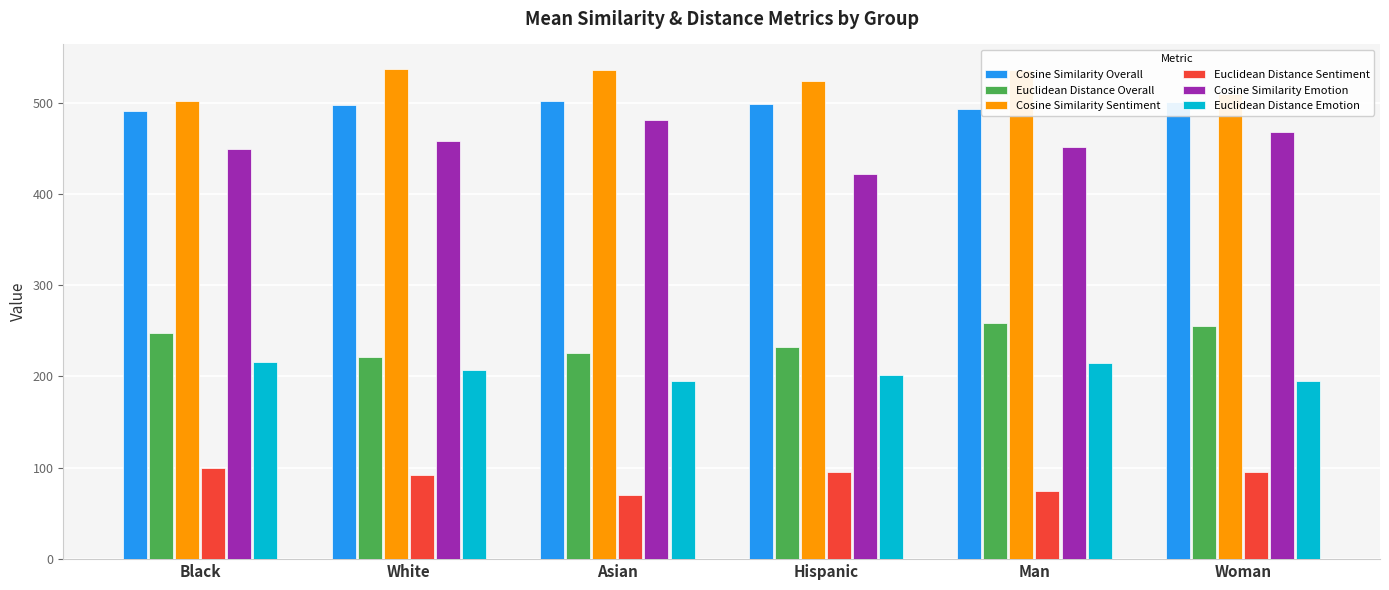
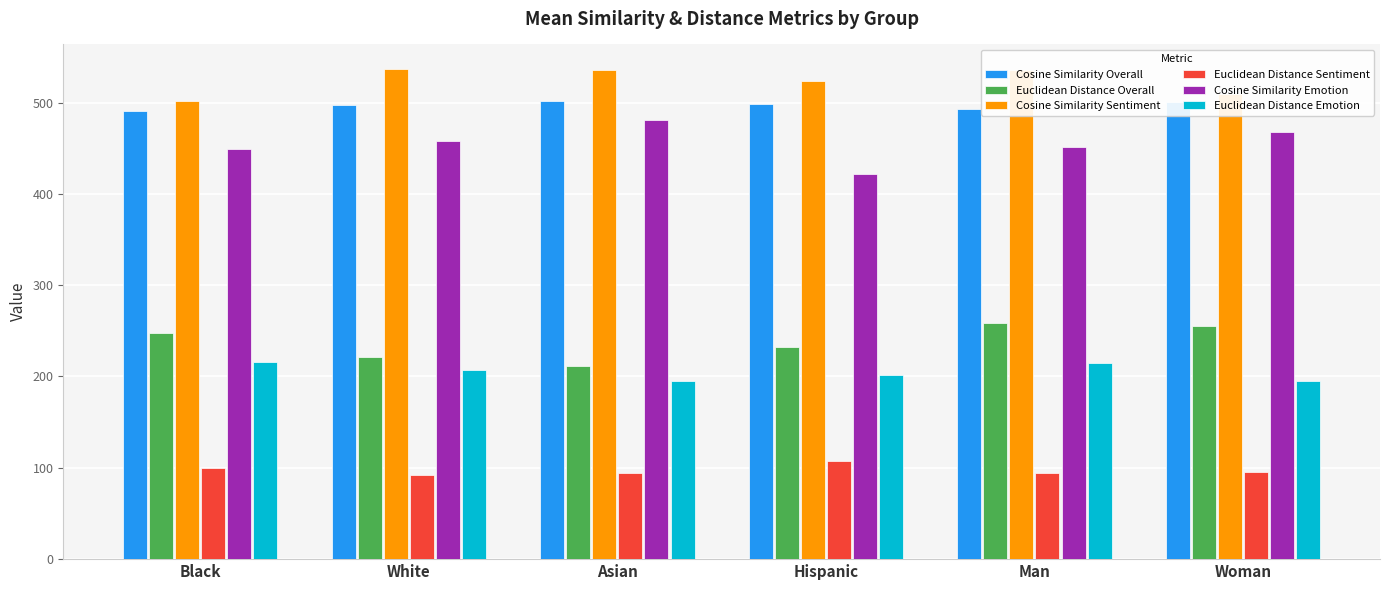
Euclidean Distance Overall, Asian: 230 -> 210
Euclidean Distance Sentiment, Asian: 70 -> 90
Euclidean Distance Sentiment, Hispanic: 100 -> 110
Euclidean Distance Sentiment, Man: 70 -> 90
